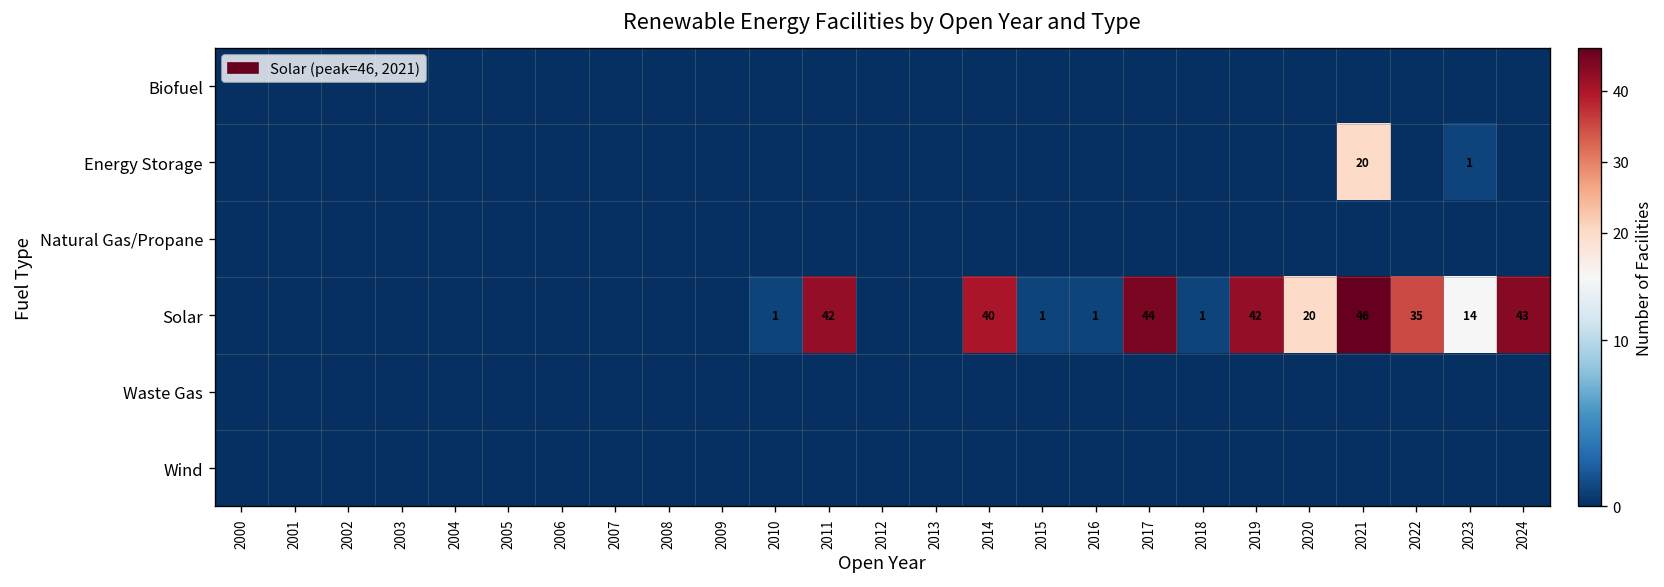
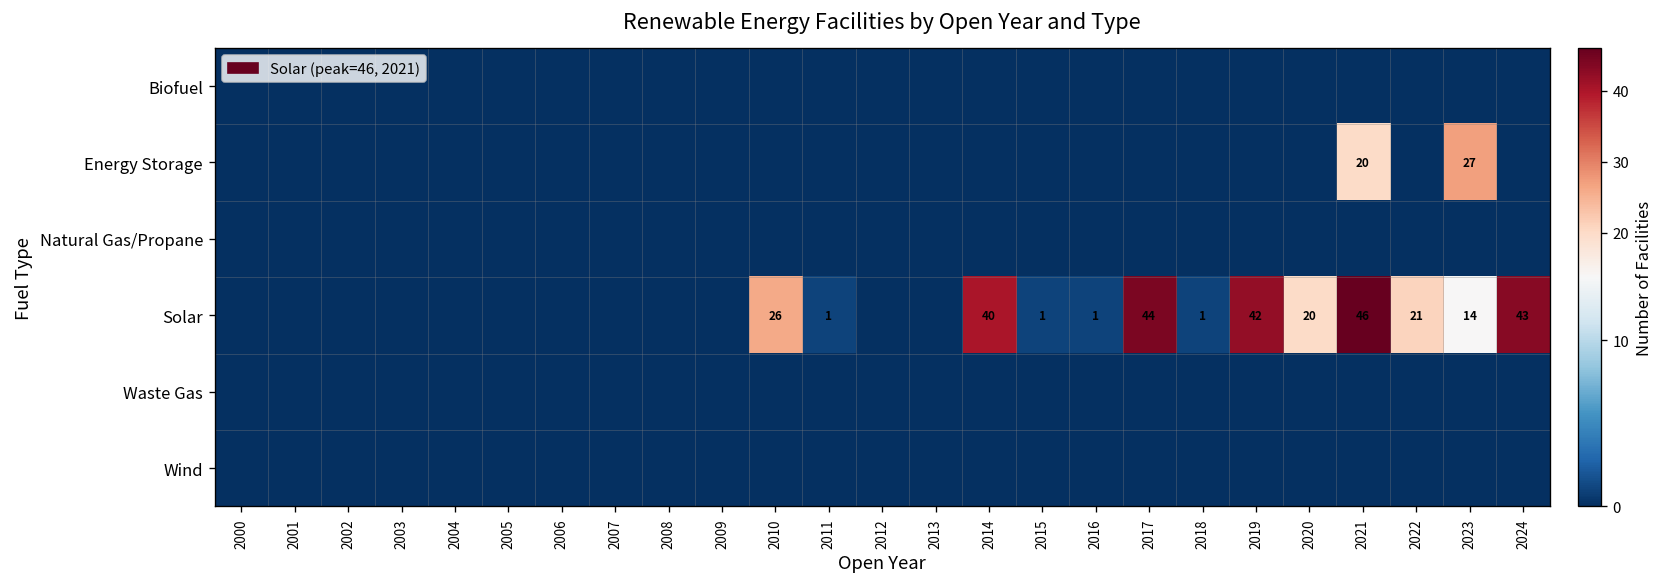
Energy Storage, 2023: 1 -> 27
Solar, 2010: 1 -> 26
Solar, 2011: 42 -> 1
Solar, 2022: 35 -> 21
